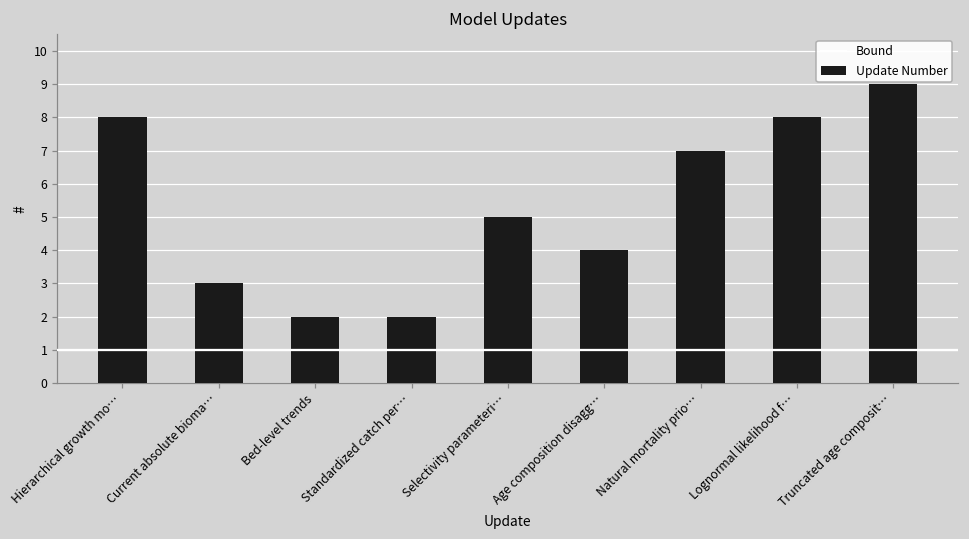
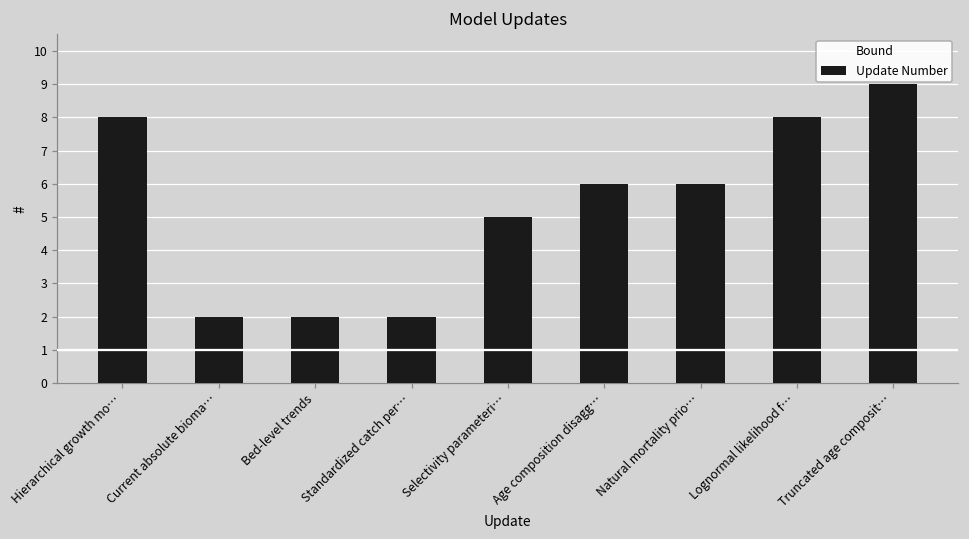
Current absolute bioma…: 3 -> 2
Age composition disagg…: 4 -> 6
Natural mortality prio…: 7 -> 6
